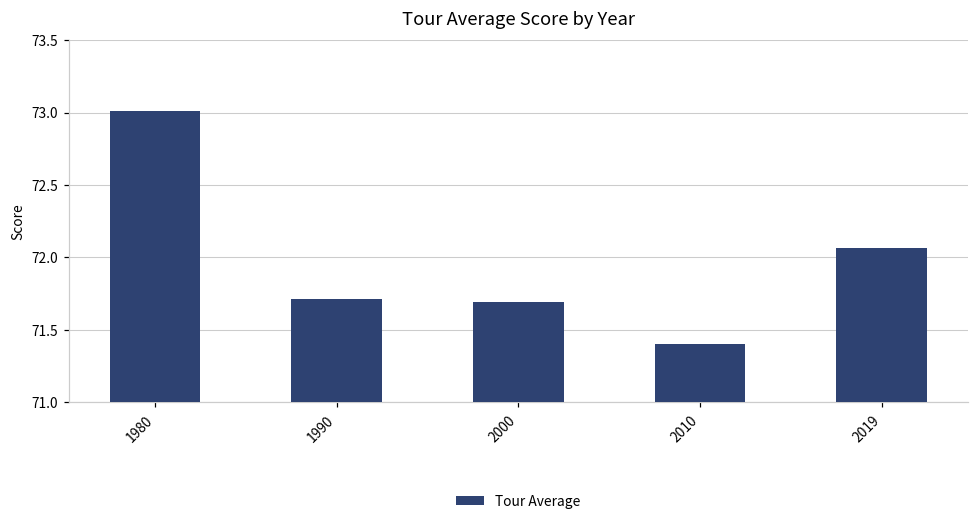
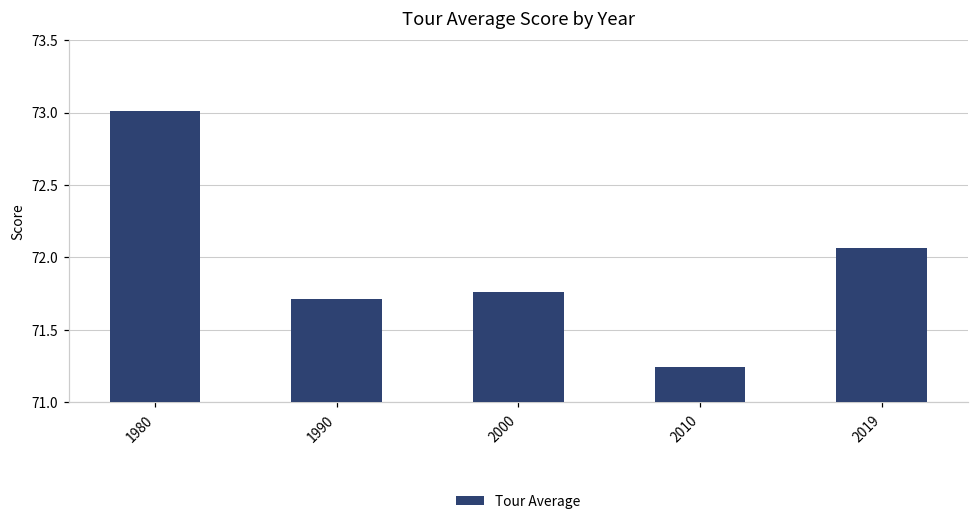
2000: 71.69 -> 71.76
2010: 71.40 -> 71.24
